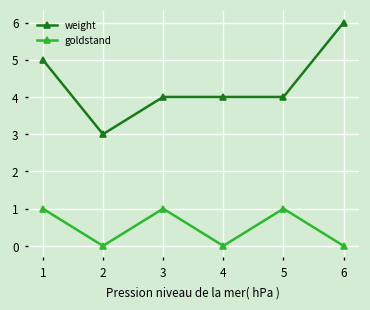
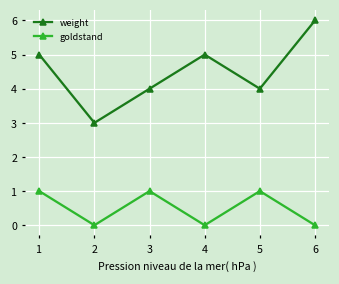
weight, 4: 4 -> 5
